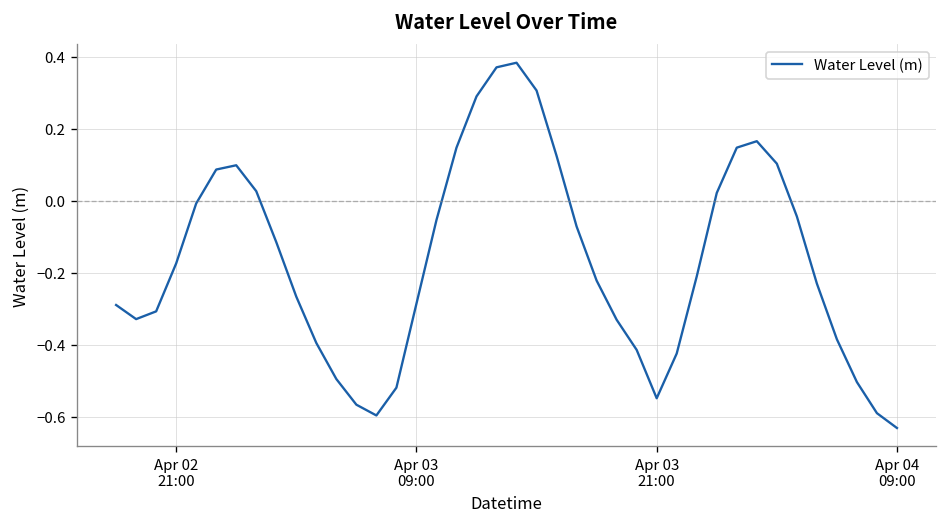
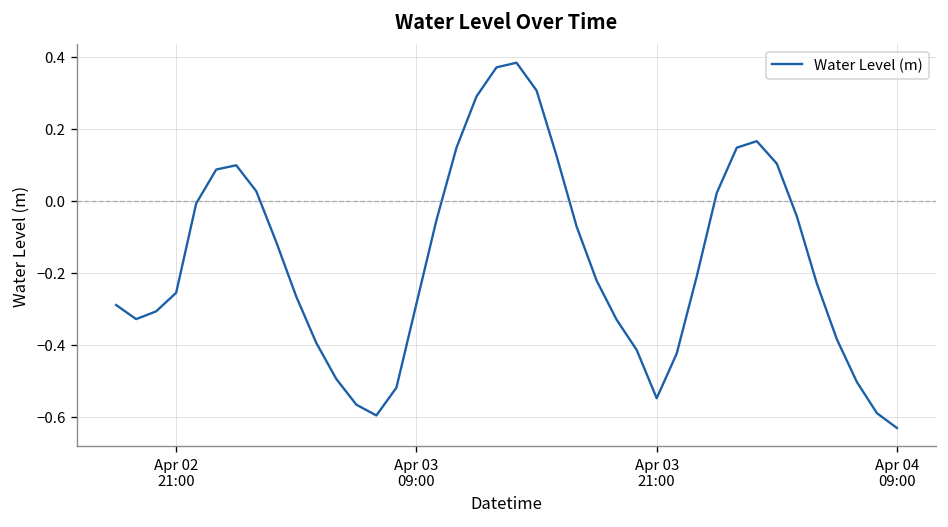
Apr 02 21:00: -0.17 -> -0.26
